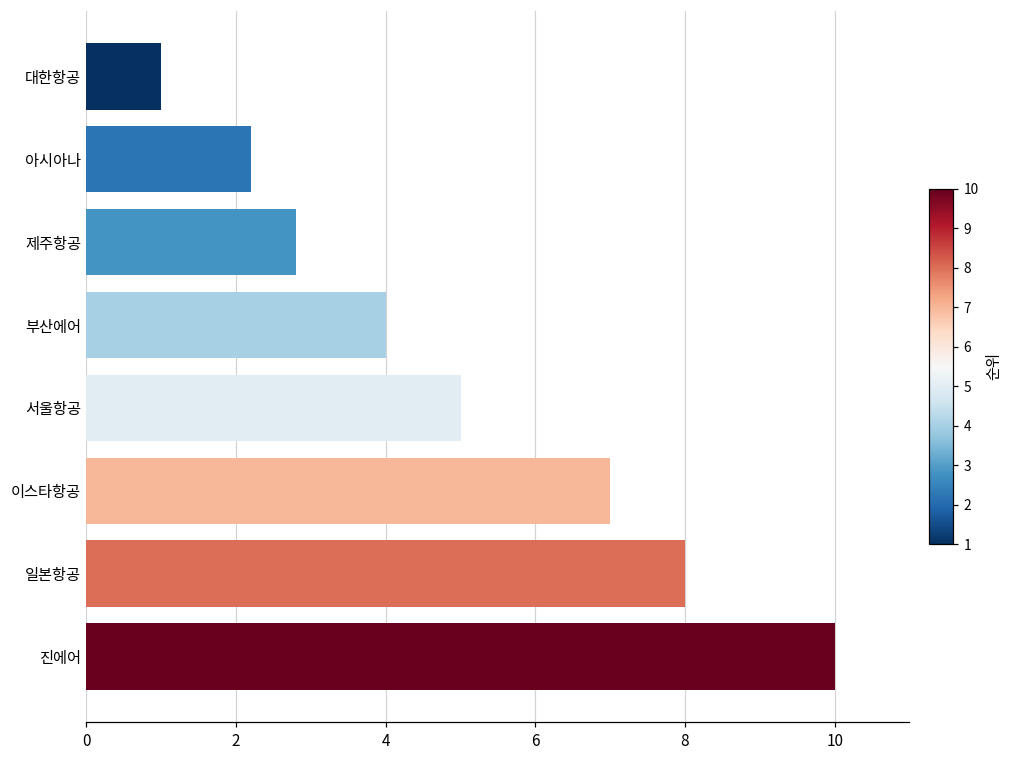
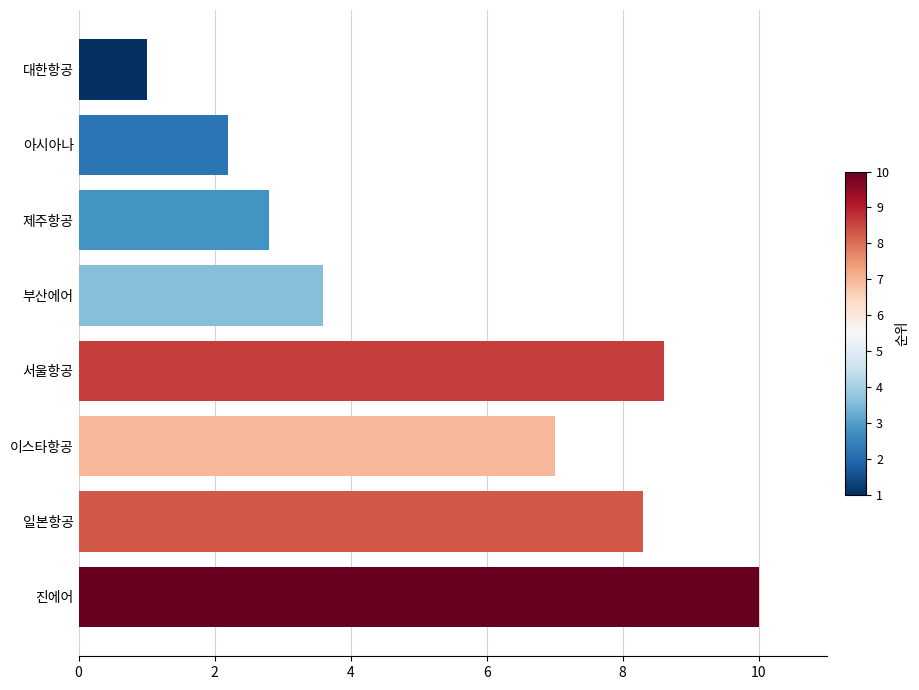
부산에어: 4.0 -> 3.6
서울항공: 5.0 -> 8.6
일본항공: 8.0 -> 8.3
